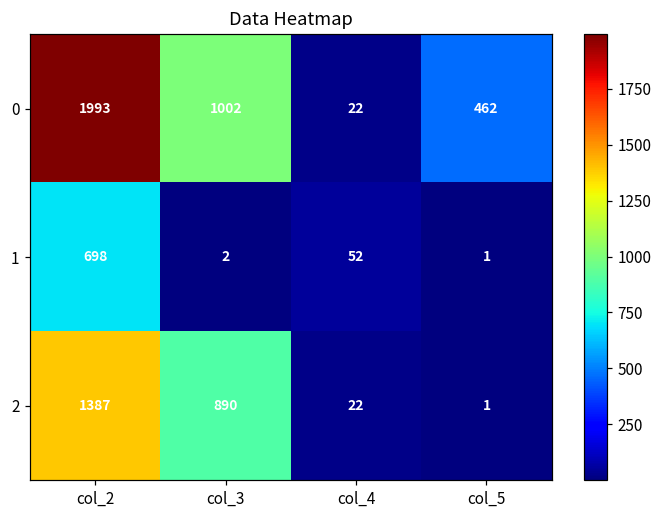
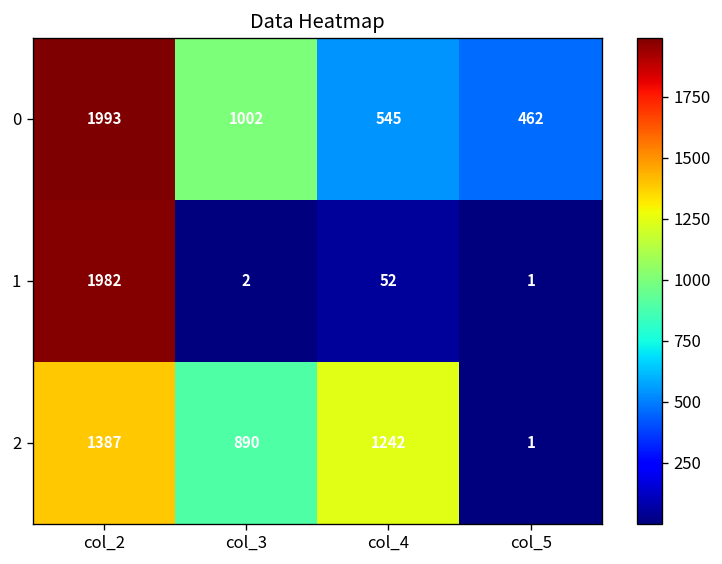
0, col_4: 22 -> 545
1, col_2: 698 -> 1982
2, col_4: 22 -> 1242
